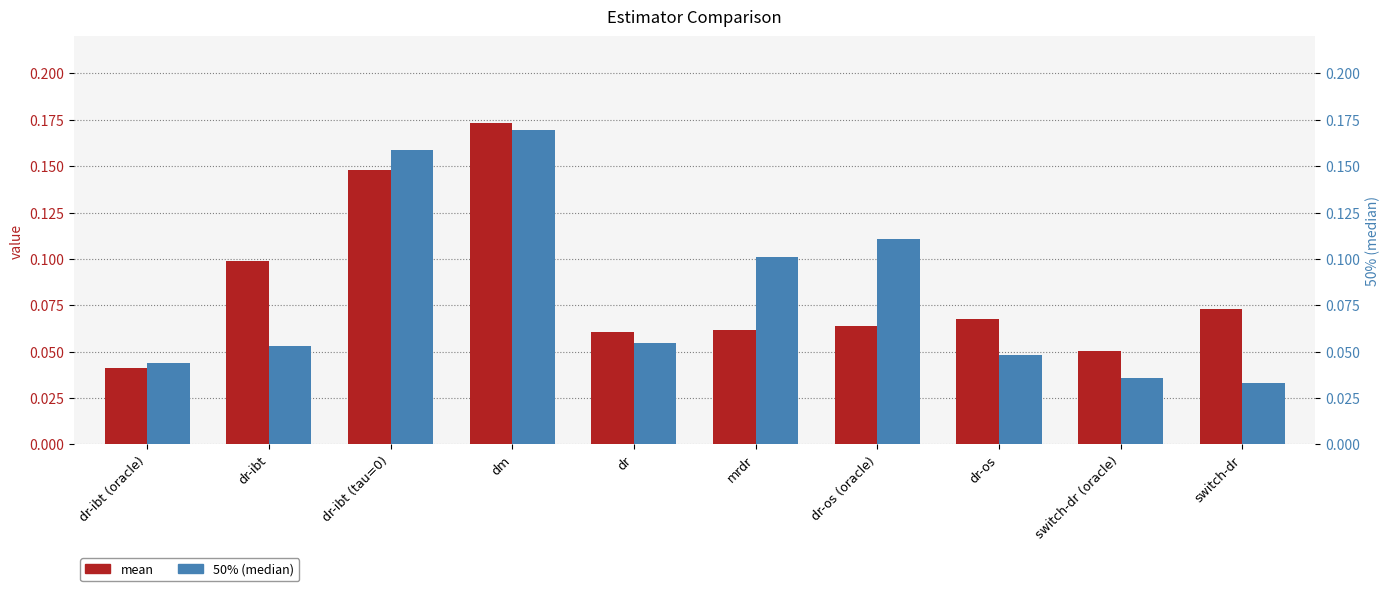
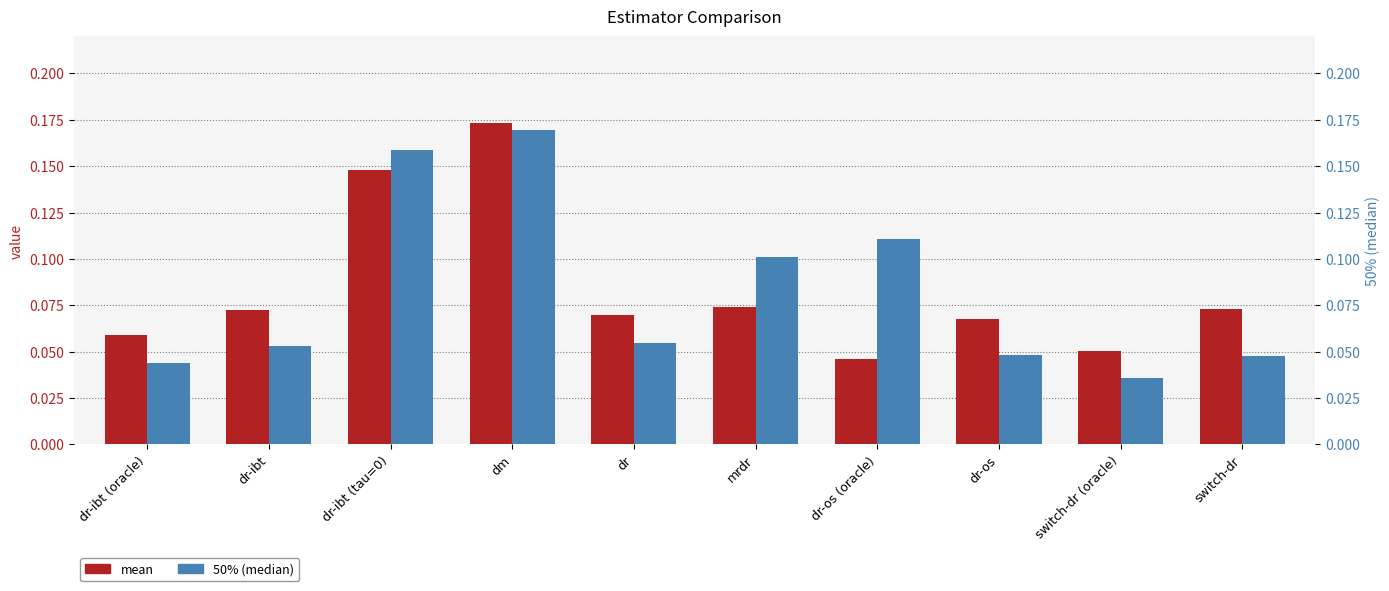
mean, dr-ibt (oracle): 0.041 -> 0.059
mean, dr-ibt: 0.099 -> 0.073
mean, dr: 0.060 -> 0.070
mean, mrdr: 0.062 -> 0.074
mean, dr-os (oracle): 0.064 -> 0.046
50% (median), switch-dr: 0.033 -> 0.047
